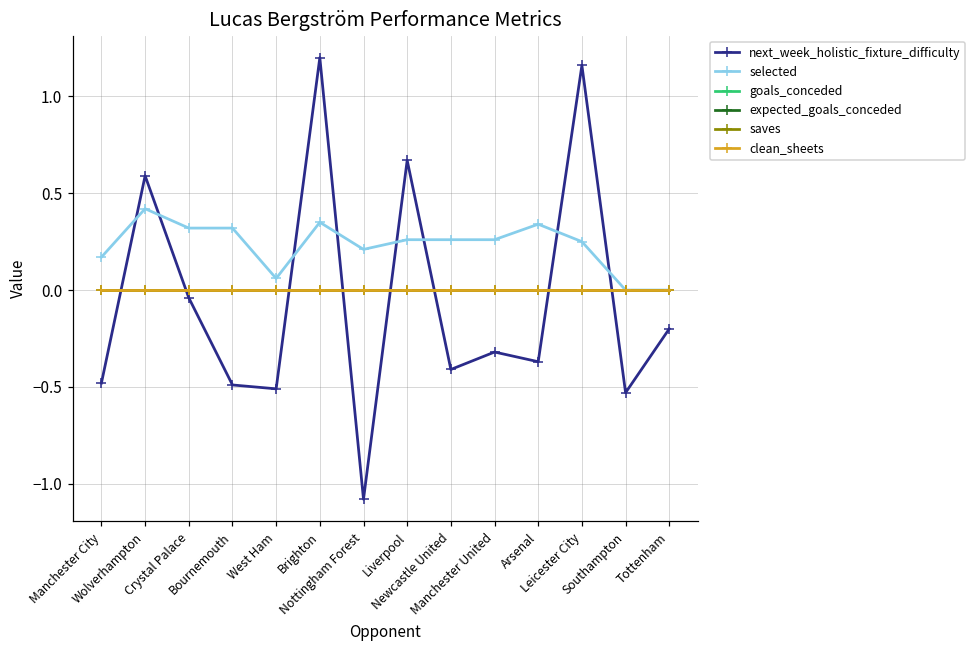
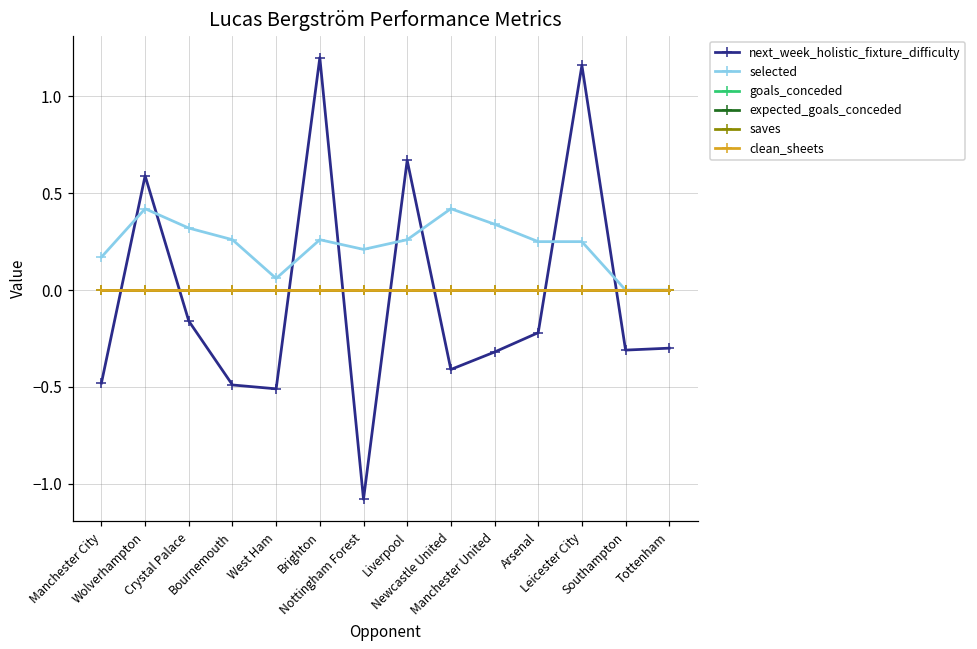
next_week_holistic_fixture_difficulty, Crystal Palace: -0.04 -> -0.16
selected, Bournemouth: 0.32 -> 0.26
selected, Brighton: 0.35 -> 0.26
selected, Newcastle United: 0.26 -> 0.42
selected, Manchester United: 0.26 -> 0.34
next_week_holistic_fixture_difficulty, Arsenal: -0.37 -> -0.22
selected, Arsenal: 0.34 -> 0.25
next_week_holistic_fixture_difficulty, Southampton: -0.53 -> -0.31
next_week_holistic_fixture_difficulty, Tottenham: -0.2 -> -0.3
